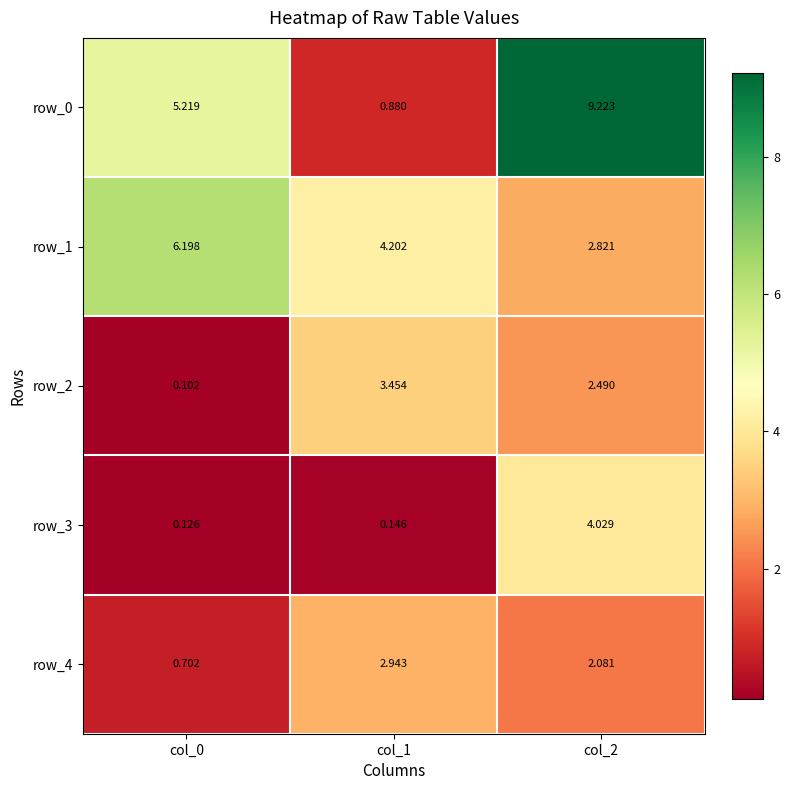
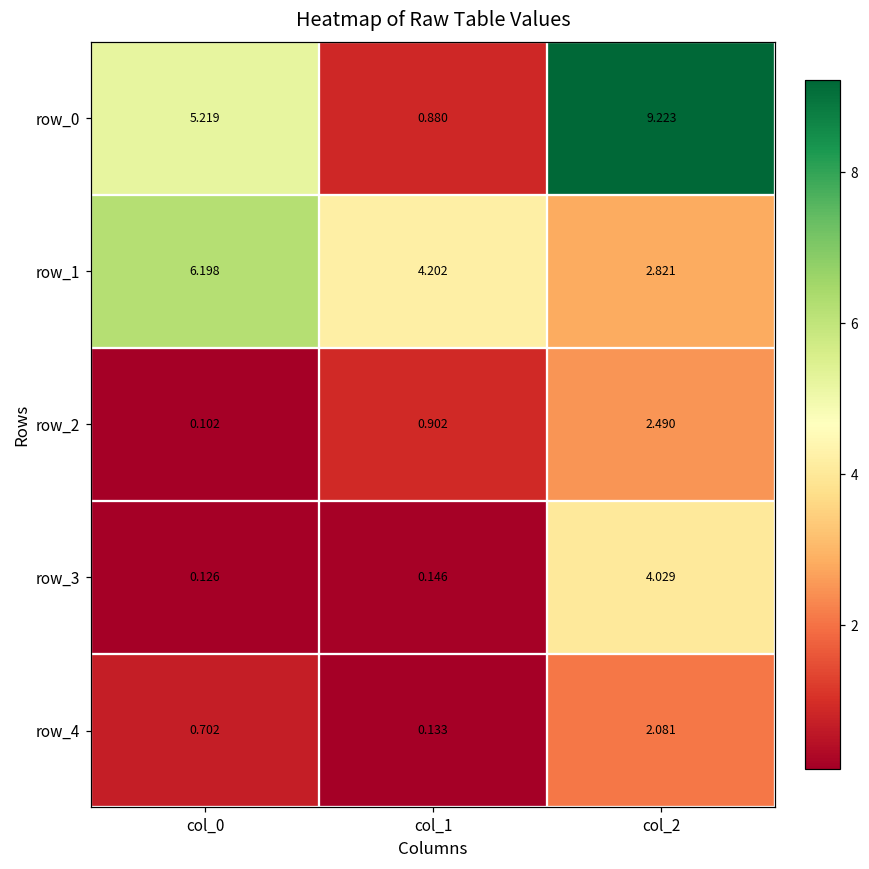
row_2, col_1: 3.454 -> 0.902
row_4, col_1: 2.943 -> 0.133
